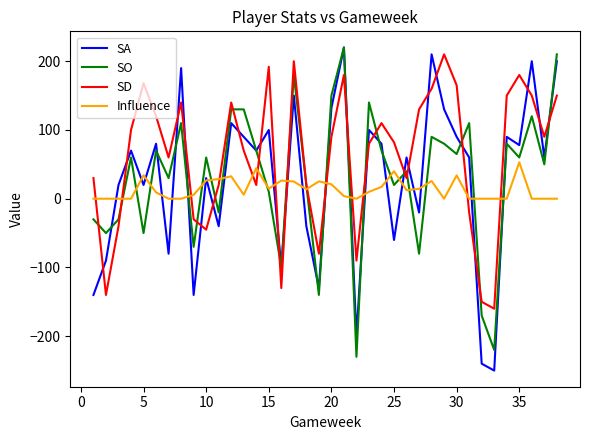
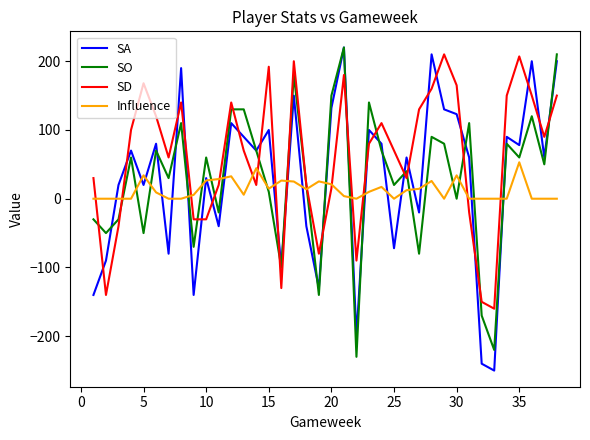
SD, 10: -50 -> -30
SD, 20: 90 -> 20
SA, 25: -60 -> -70
SD, 25: 80 -> 70
Influence, 25: 40 -> 0
SA, 30: 90 -> 120
SO, 30: 70 -> 0
SD, 35: 180 -> 210
